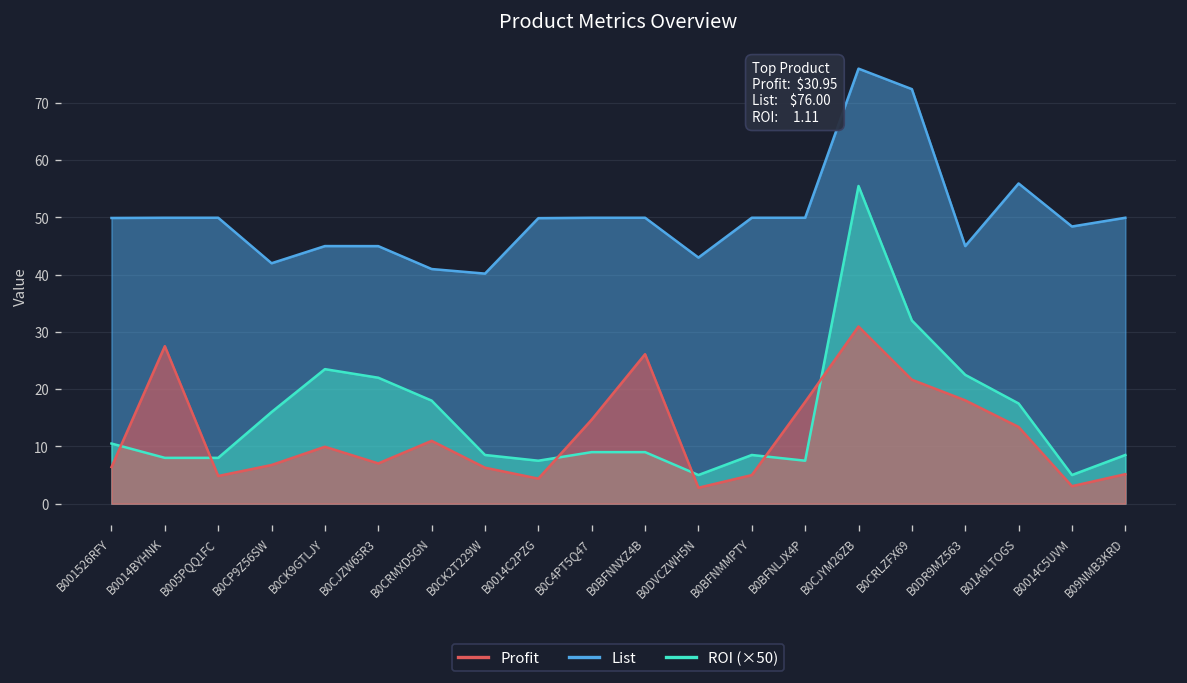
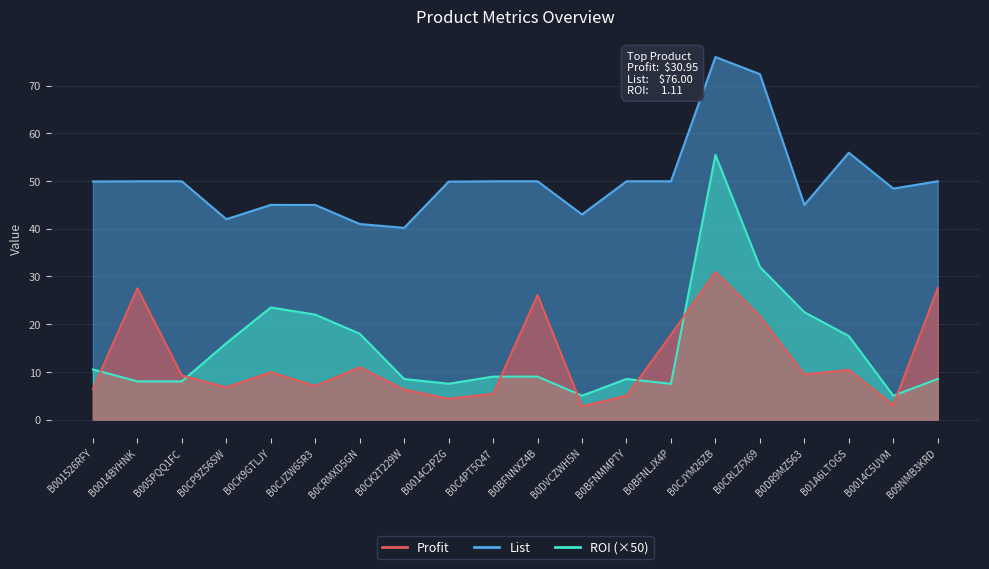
Profit, B005PQQ1FC: 5 -> 9
Profit, B0C4PT5Q47: 15 -> 5
Profit, B0DR9MZ563: 18 -> 9
Profit, B01A6LTOGS: 13 -> 10
Profit, B09NMB3KRD: 5 -> 28
